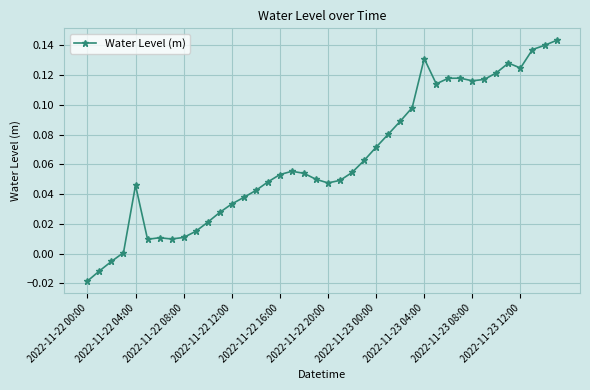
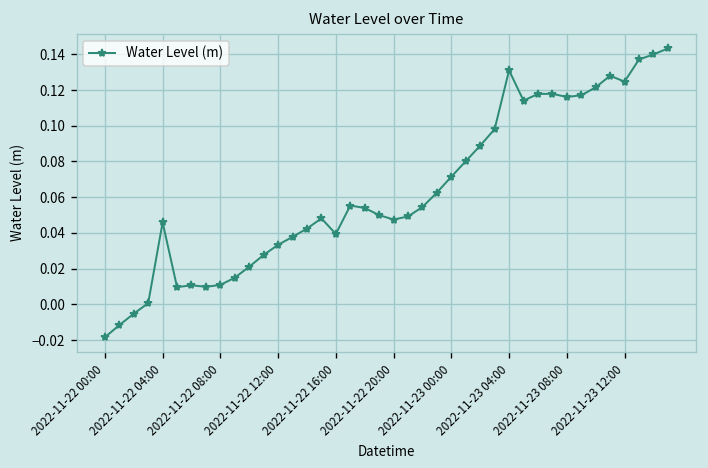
2022-11-22 16:00: 0.053 -> 0.039
